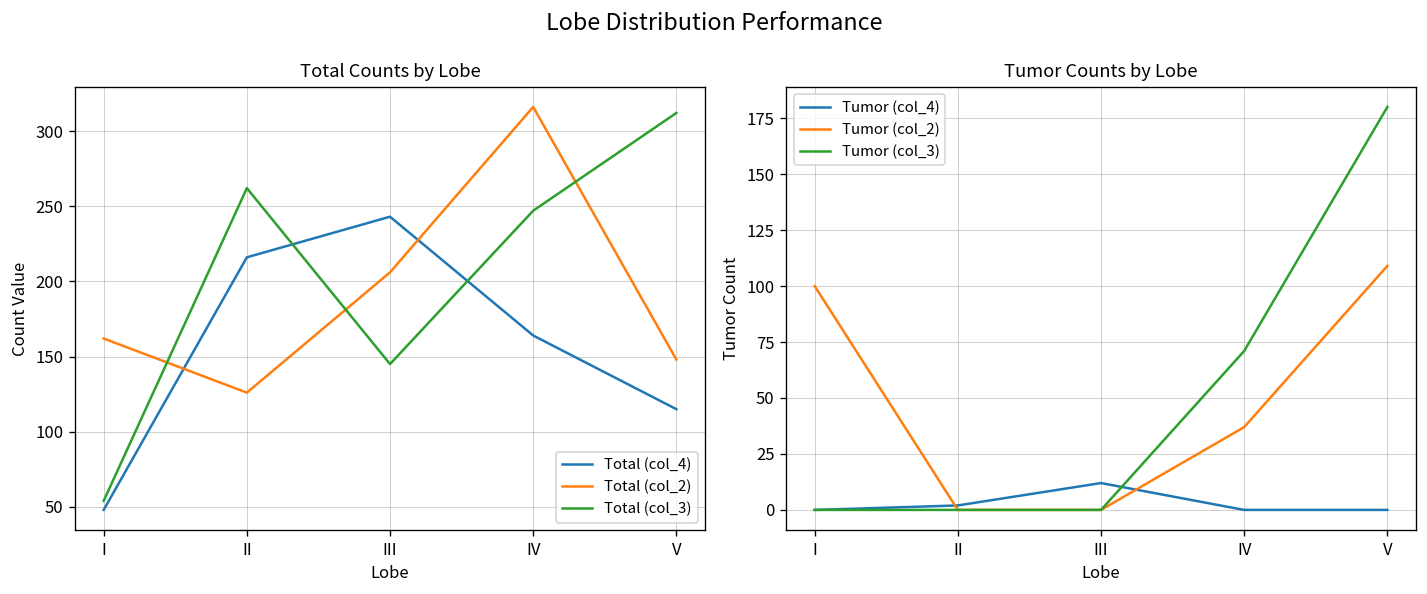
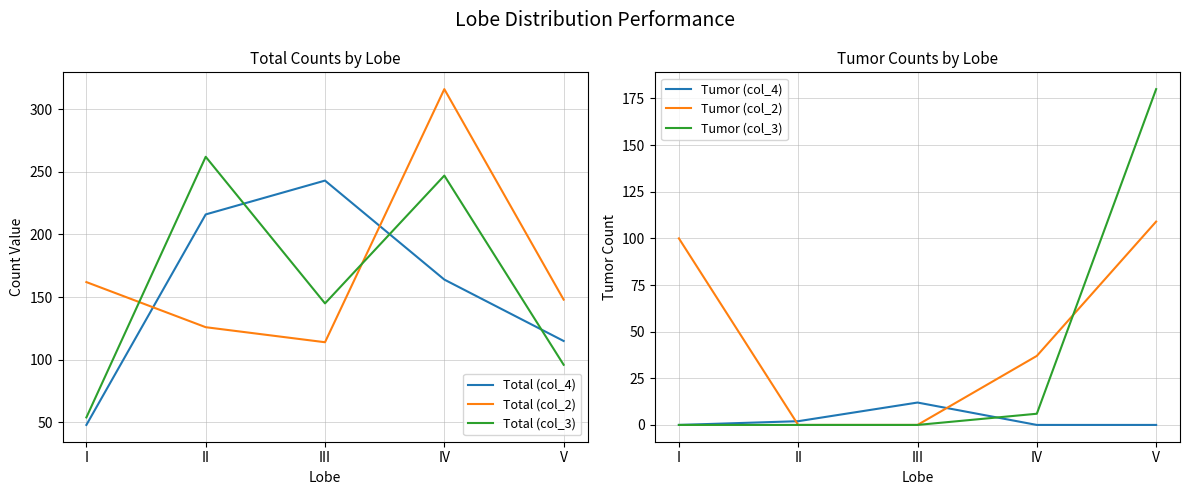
Total Counts by Lobe, Total (col_2), III: 206 -> 114
Total Counts by Lobe, Total (col_3), V: 312 -> 96
Tumor Counts by Lobe, Tumor (col_3), IV: 71 -> 6
